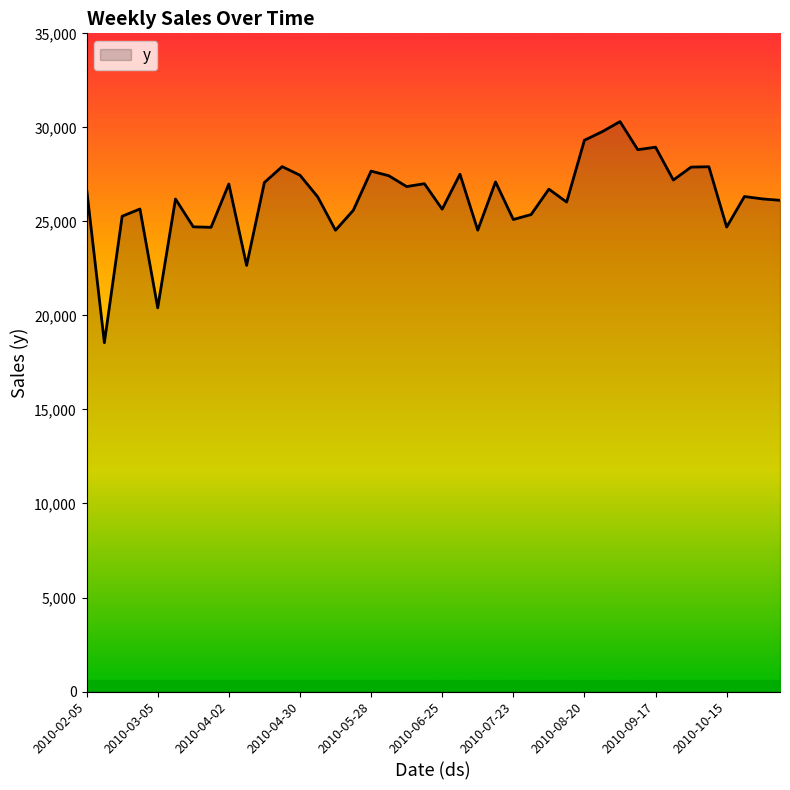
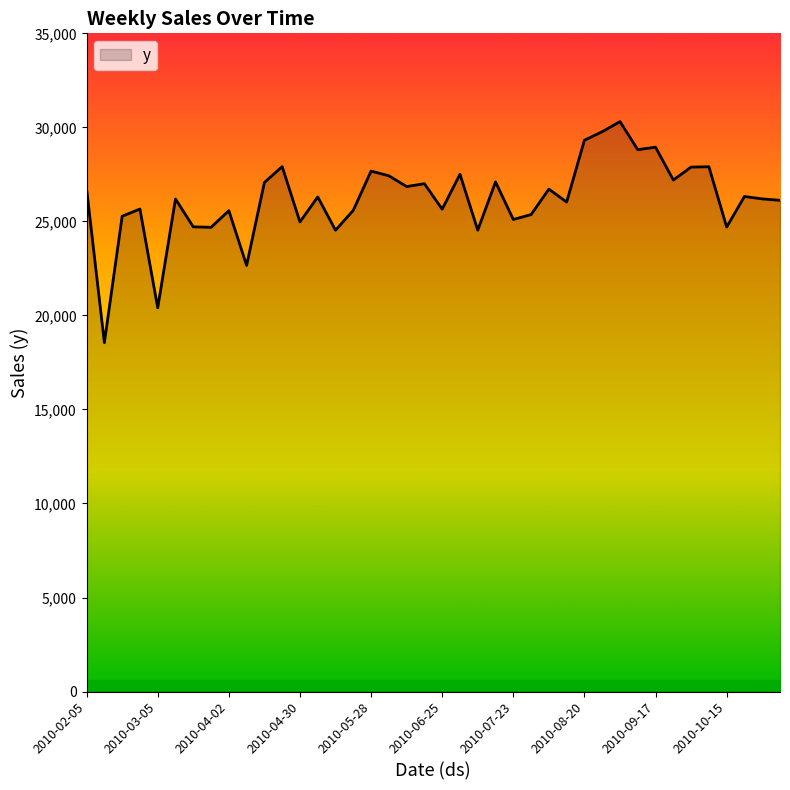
2010-04-02: 27,000 -> 25,600
2010-04-30: 27,500 -> 25,000
